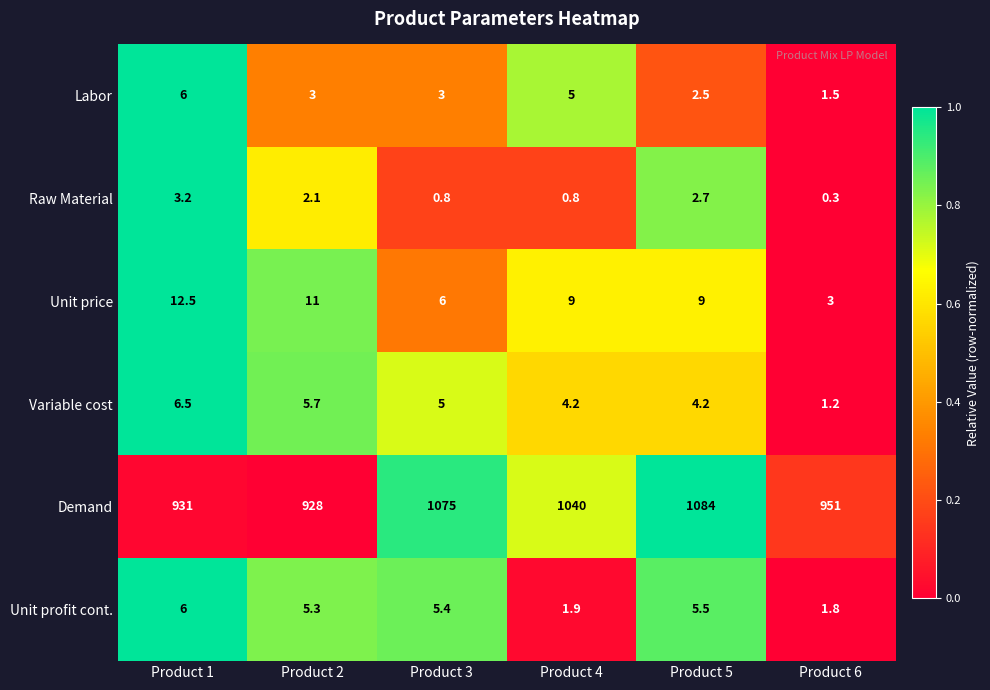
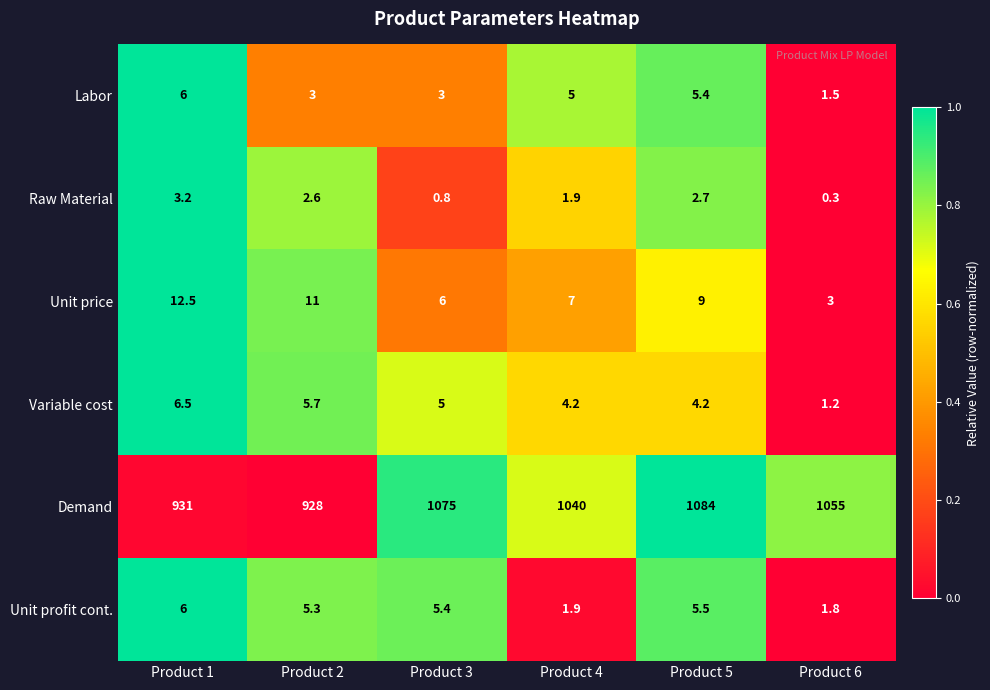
Labor, Product 5: 2.5 -> 5.4
Raw Material, Product 2: 2.1 -> 2.6
Raw Material, Product 4: 0.8 -> 1.9
Unit price, Product 4: 9 -> 7
Demand, Product 6: 951 -> 1055
